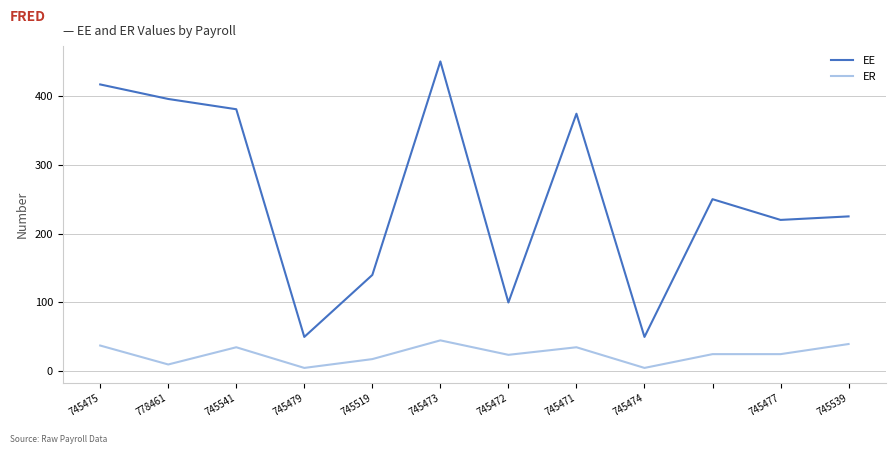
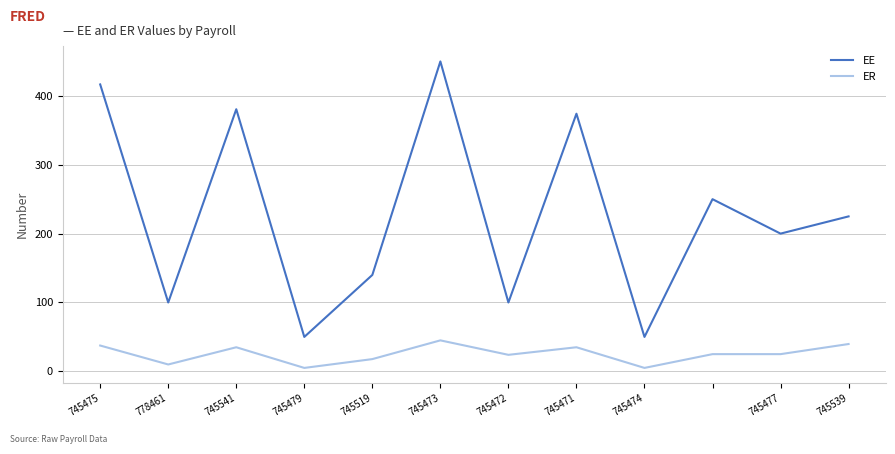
EE, 778461: 400 -> 100
EE, 745477: 220 -> 200
